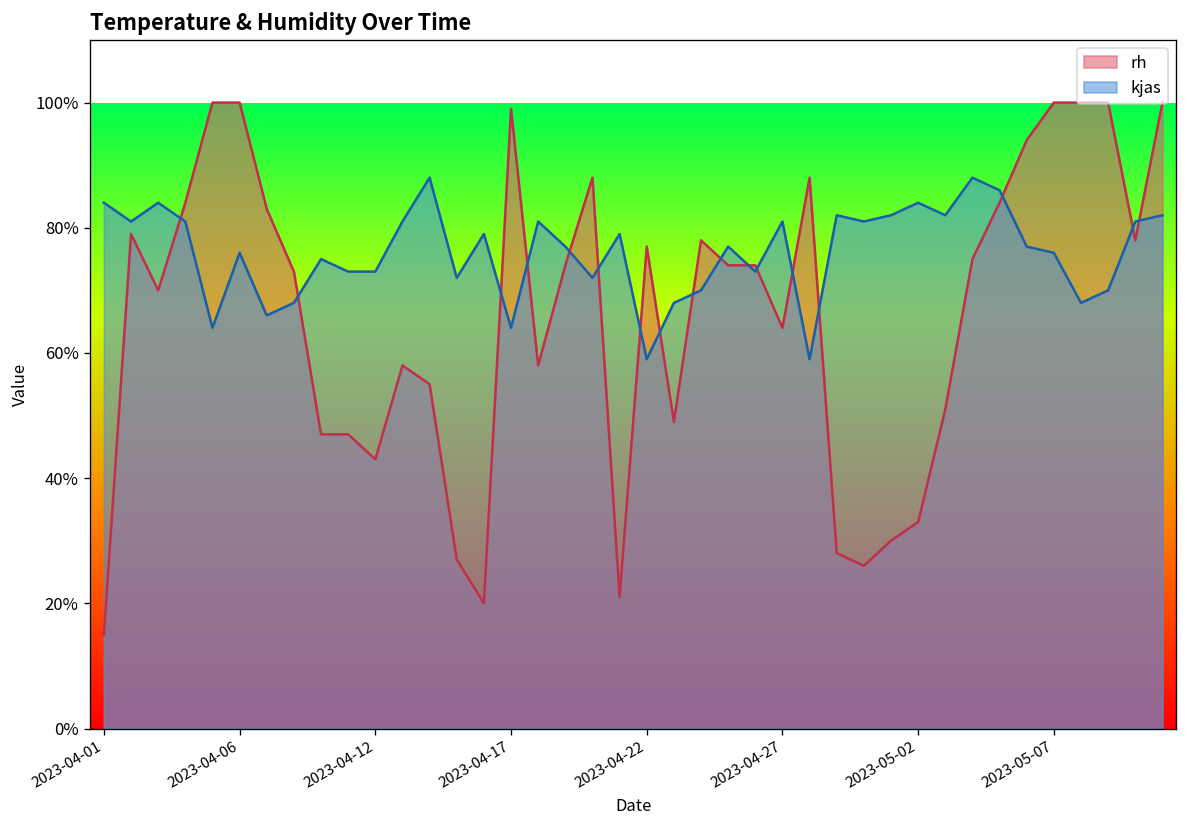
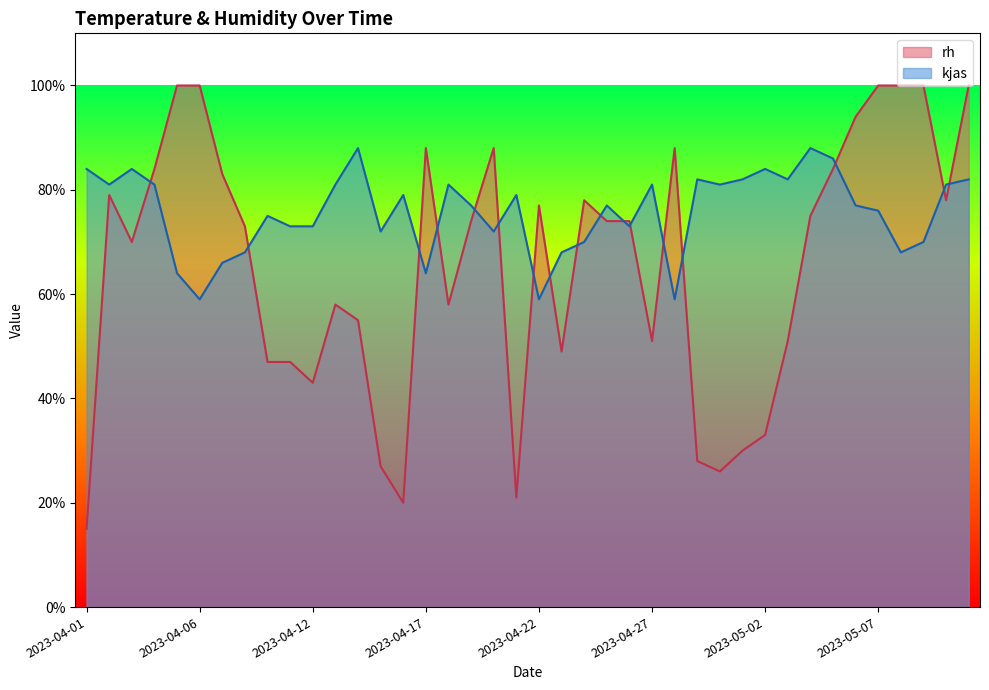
kjas, 2023-04-06: 76% -> 59%
rh, 2023-04-17: 99% -> 88%
rh, 2023-04-27: 64% -> 51%
